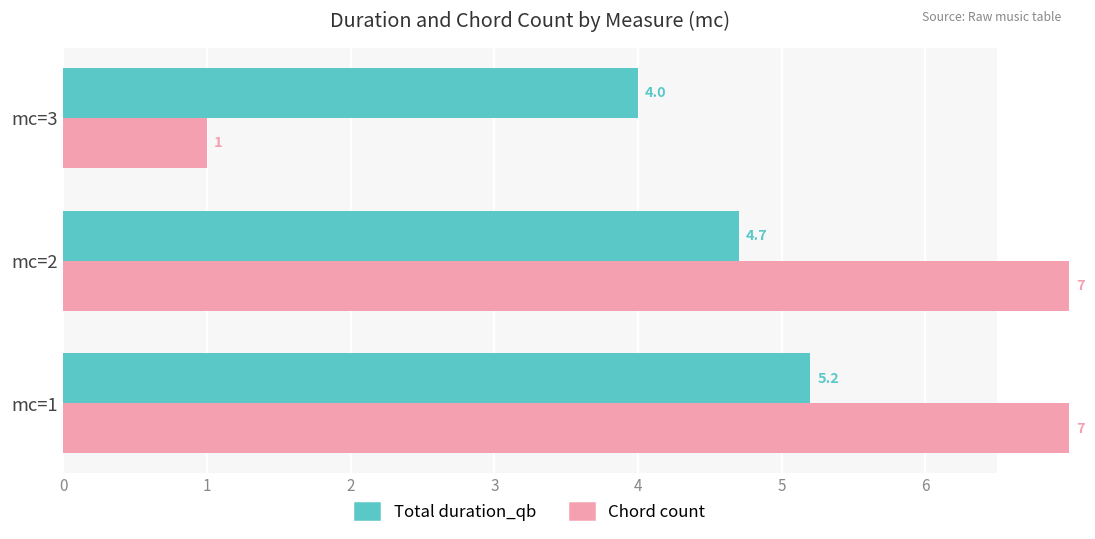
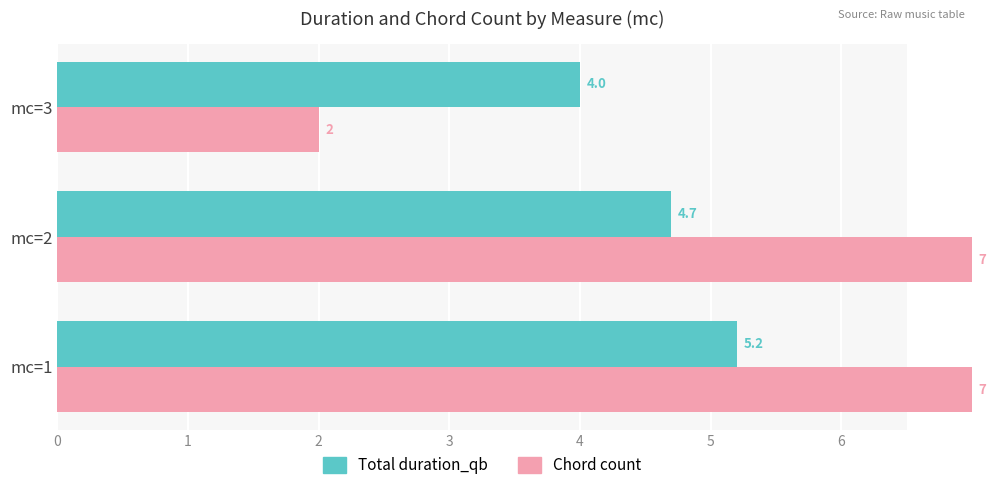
Chord count, mc=3: 1 -> 2
